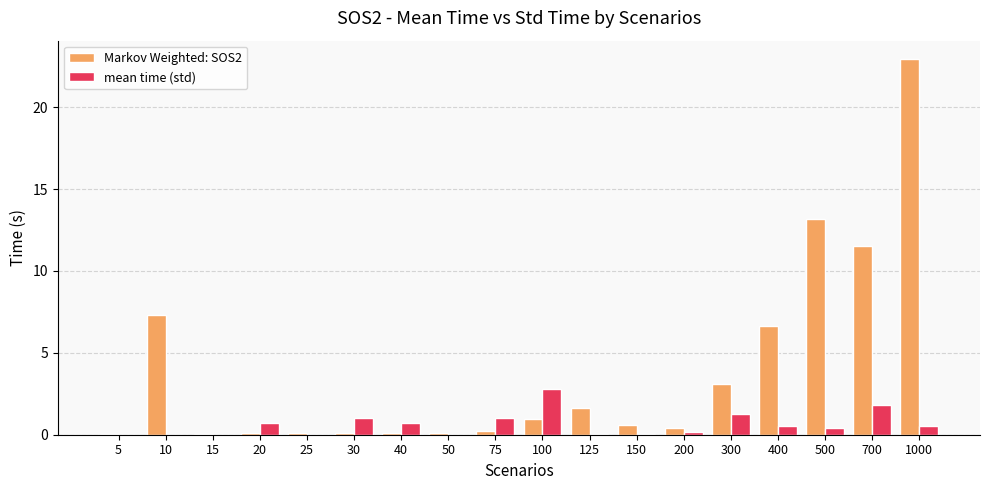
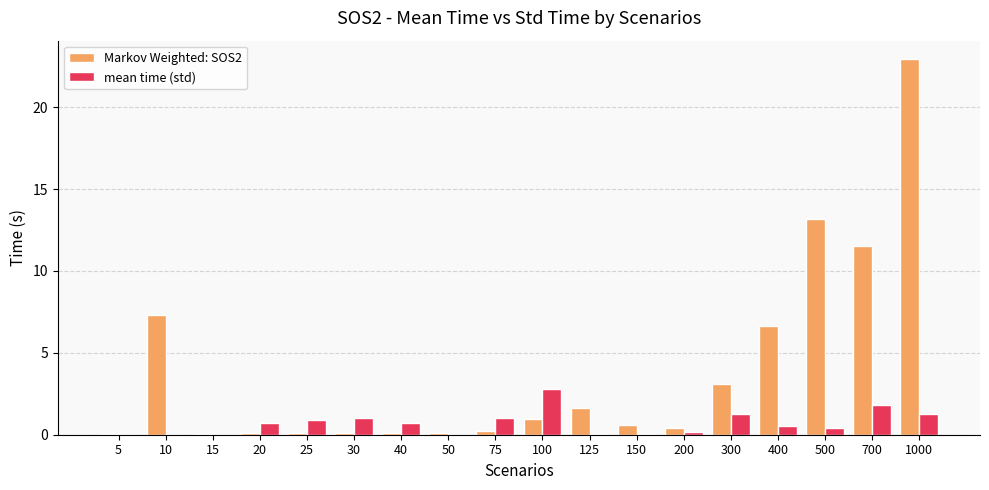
mean time (std), 25: 0.0 -> 0.9
mean time (std), 1000: 0.5 -> 1.3
